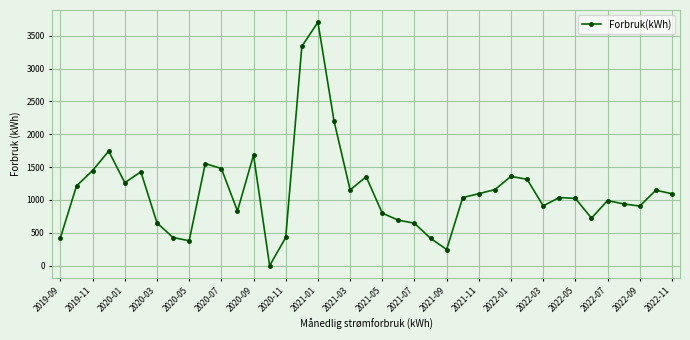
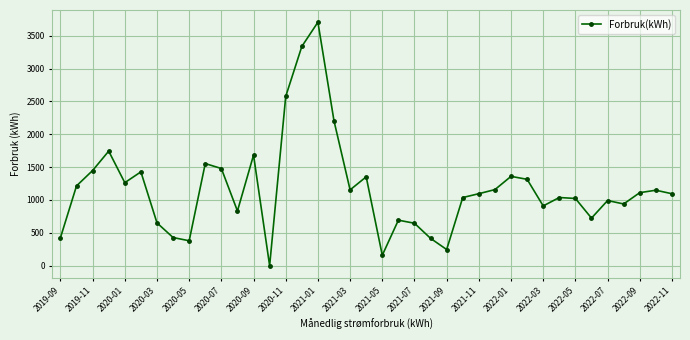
2020-11: 400 -> 2600
2021-05: 800 -> 200
2022-09: 900 -> 1100
